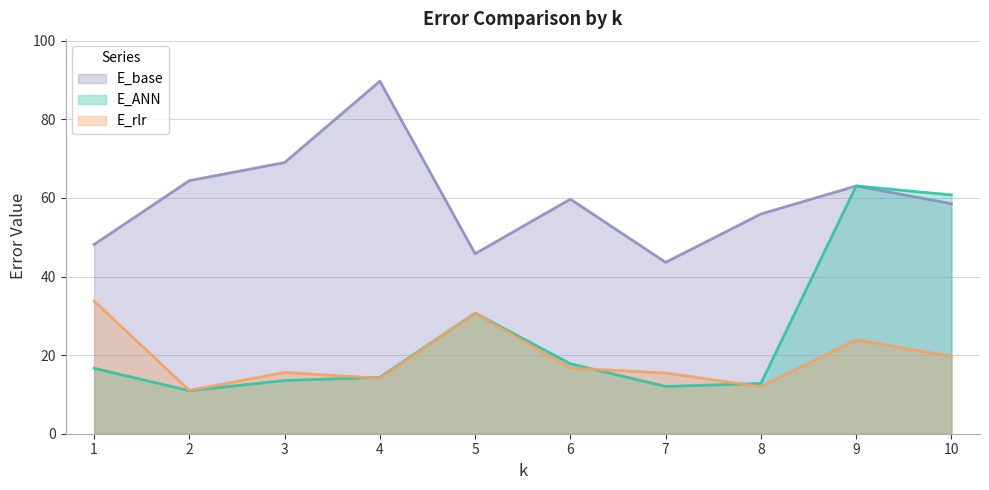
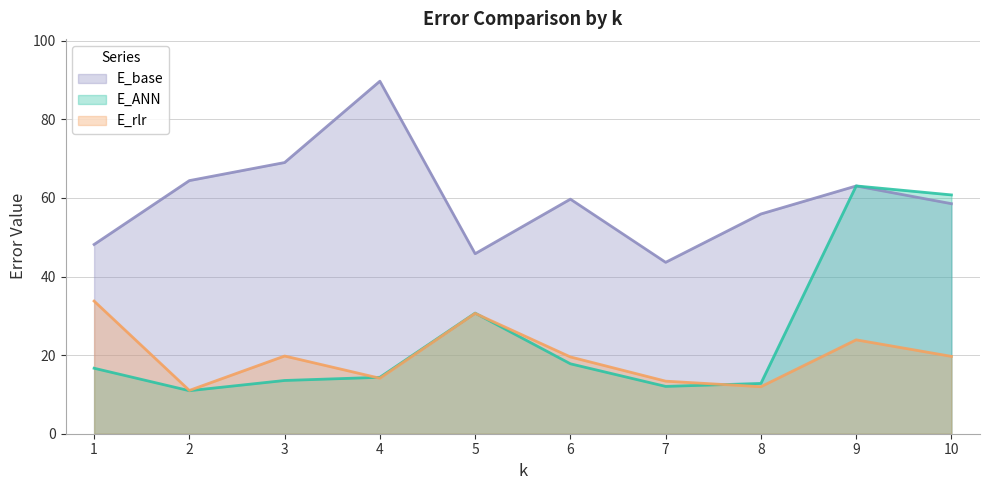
E_rlr, 3: 16 -> 20
E_rlr, 6: 17 -> 20
E_rlr, 7: 15 -> 13
